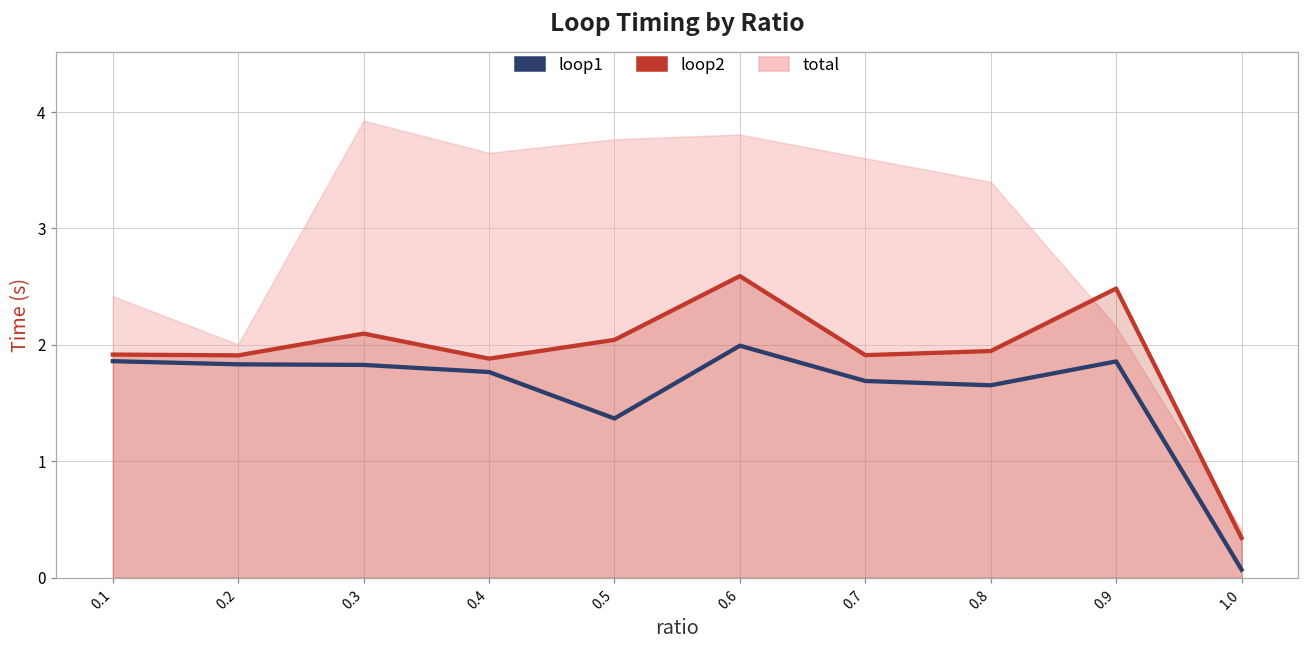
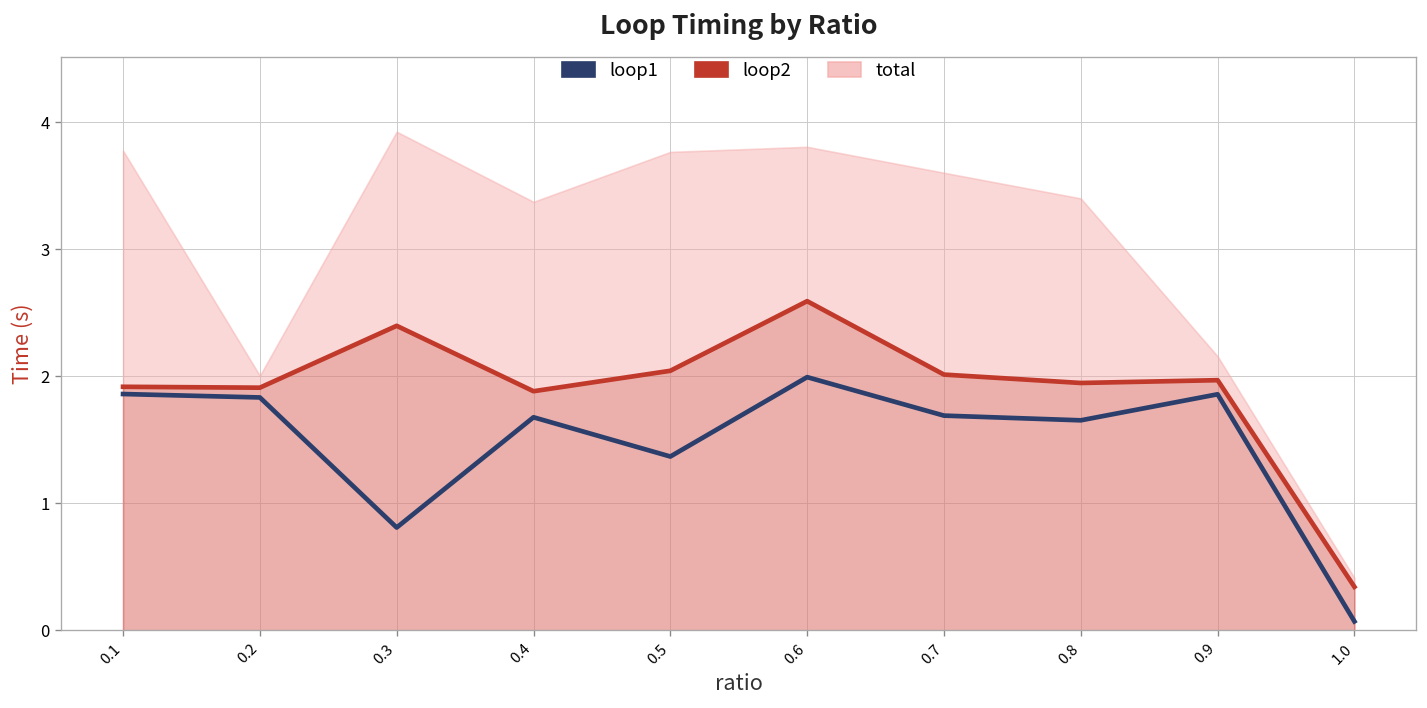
total, 0.1: 2.42 -> 3.78
loop2, 0.3: 2.10 -> 2.40
loop1, 0.3: 1.83 -> 0.81
total, 0.4: 3.65 -> 3.37
loop1, 0.4: 1.77 -> 1.68
loop2, 0.7: 1.91 -> 2.01
loop2, 0.9: 2.48 -> 1.97
